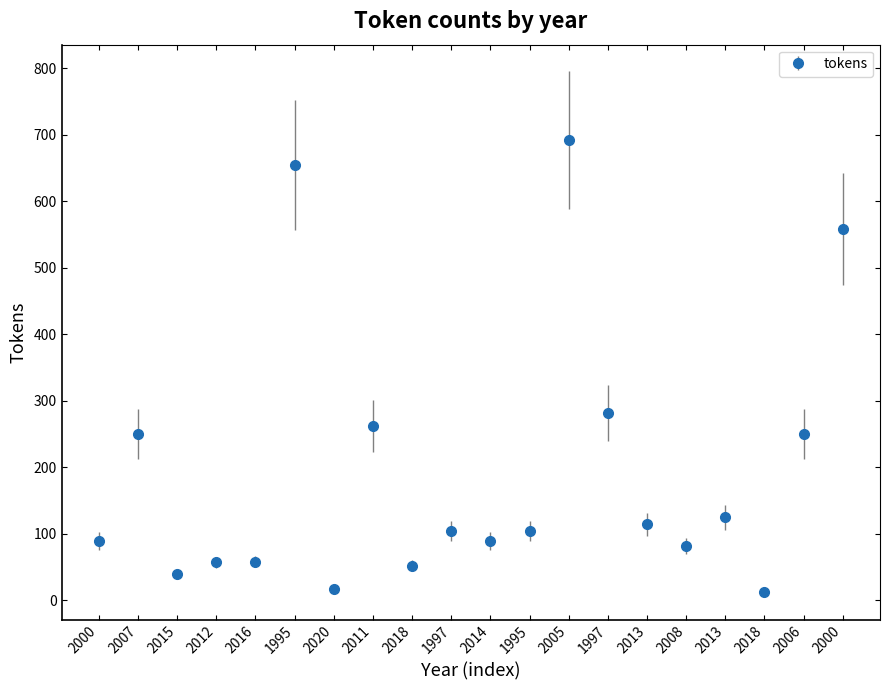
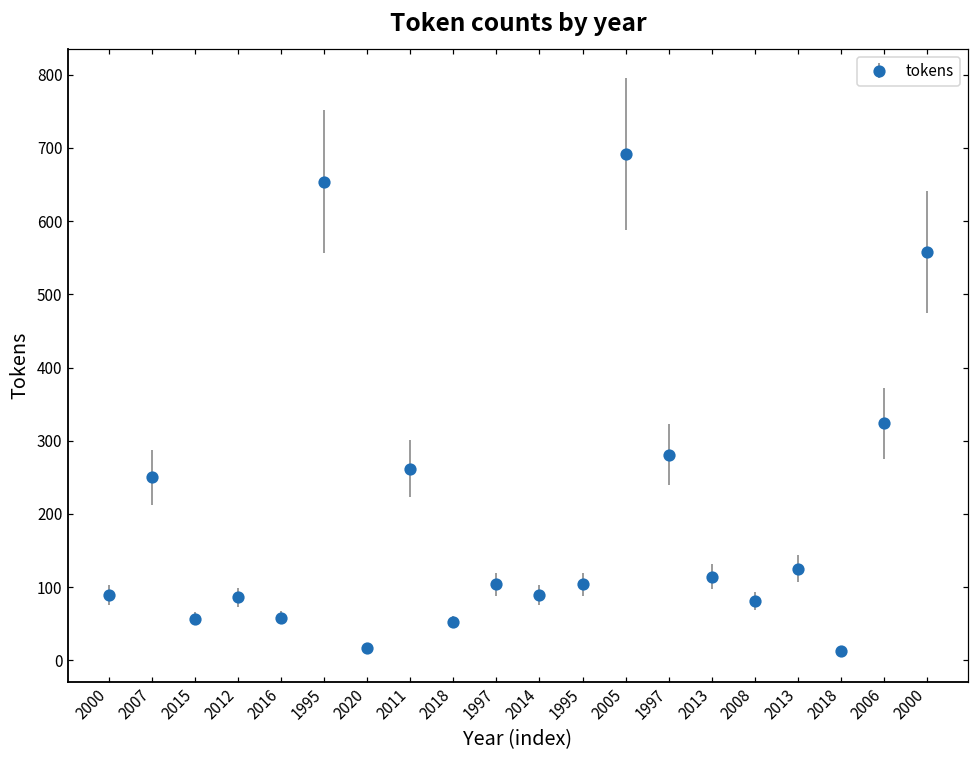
2015: 40 -> 60
2012: 60 -> 90
2006: 250 -> 320
